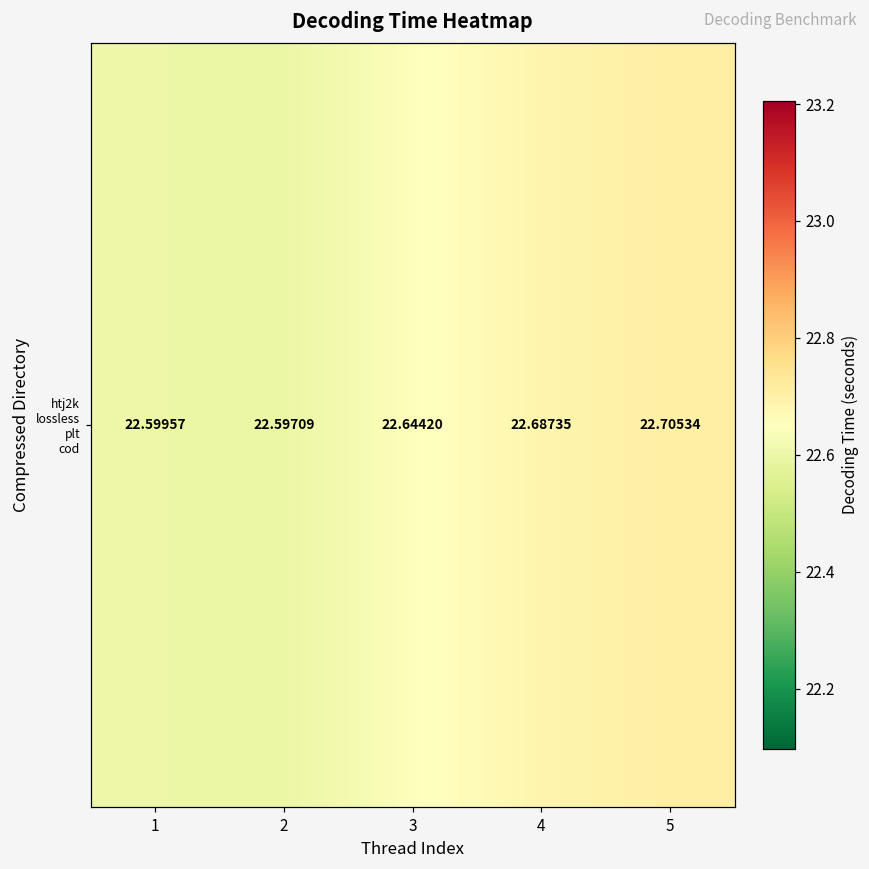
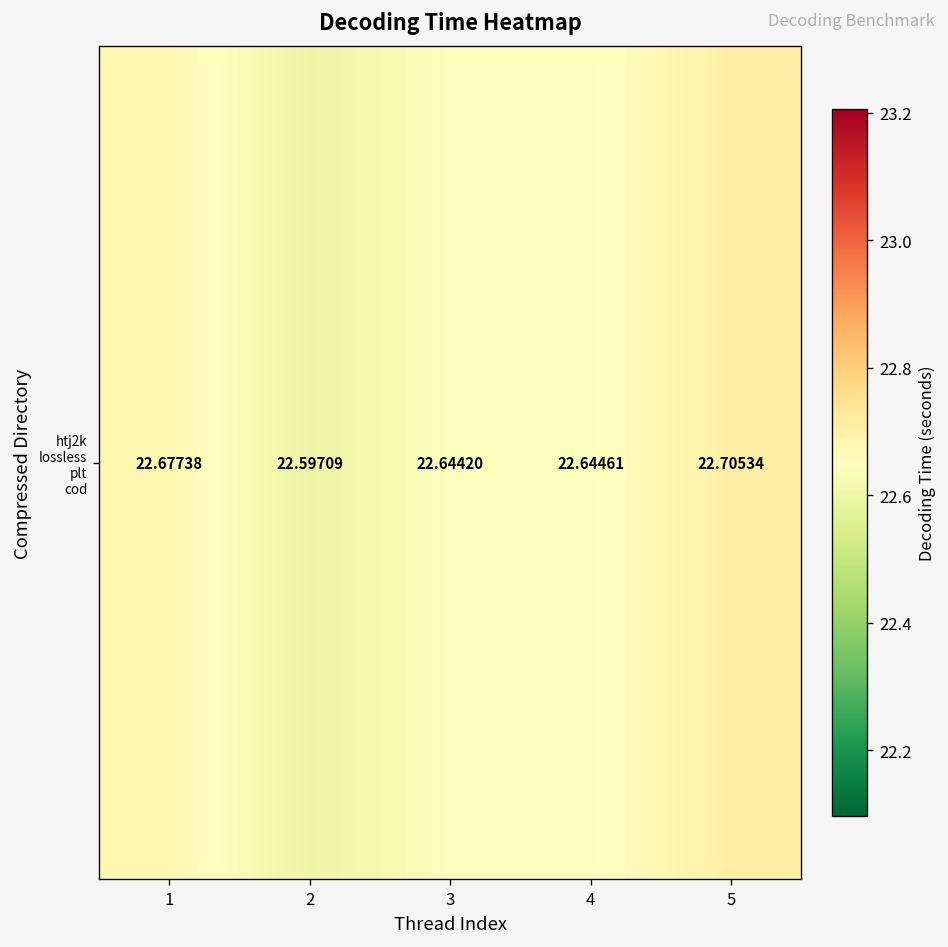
htj2k lossless plt cod, 1: 22.59957 -> 22.67738
htj2k lossless plt cod, 4: 22.68735 -> 22.64461
